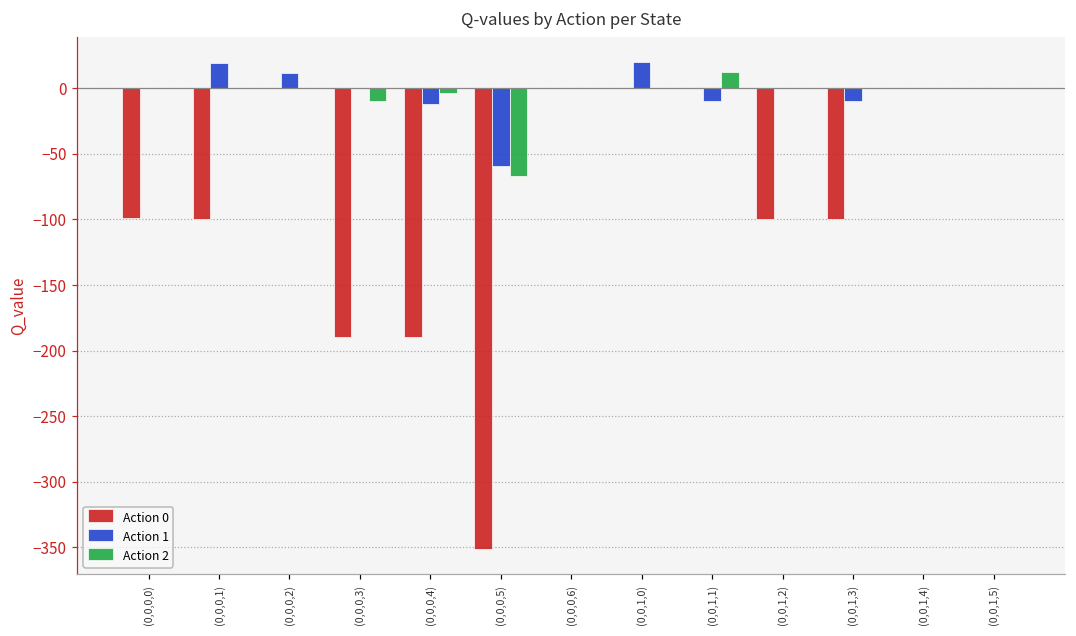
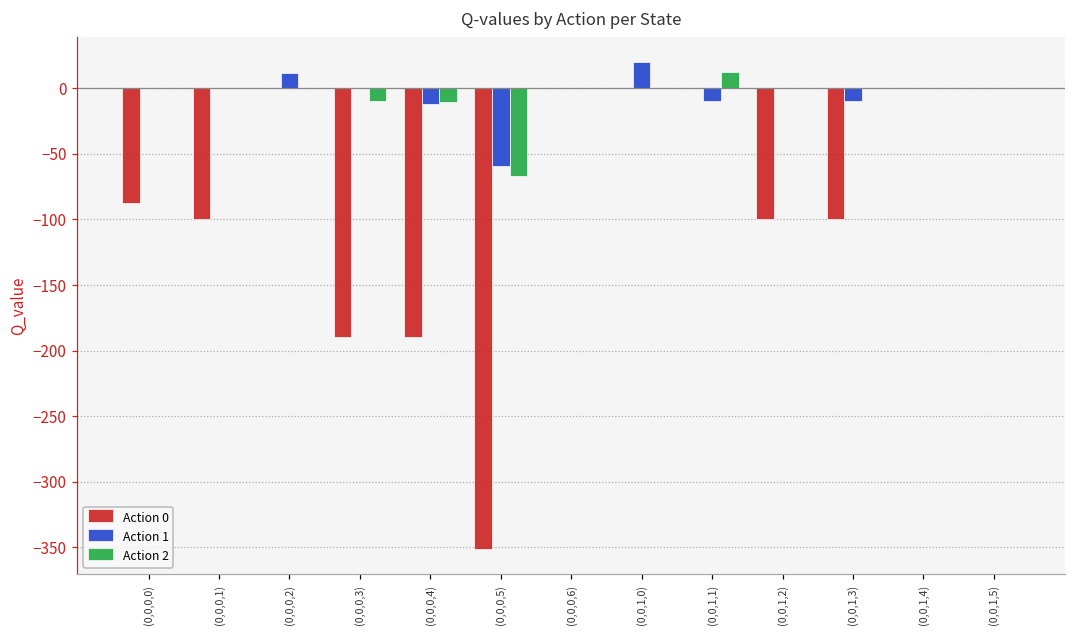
Action 0, (0,0,0,0): -99 -> -87
Action 1, (0,0,0,1): 19 -> 0
Action 2, (0,0,0,4): -4 -> -11
